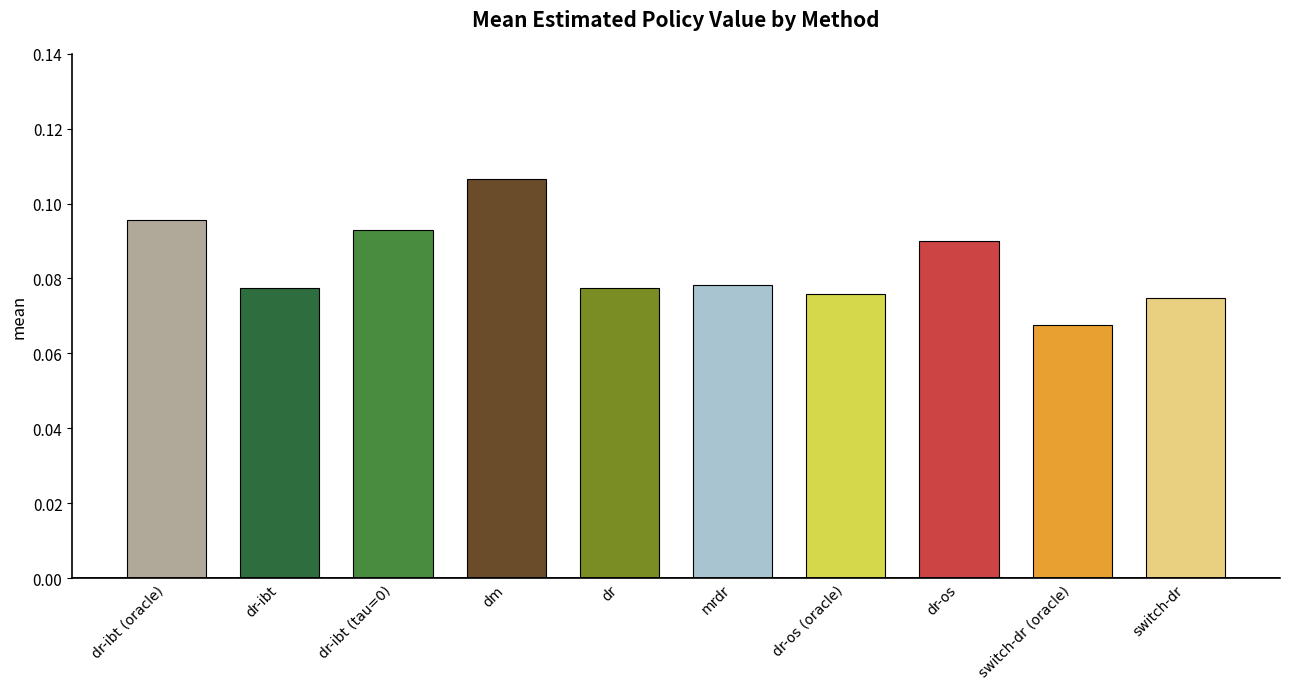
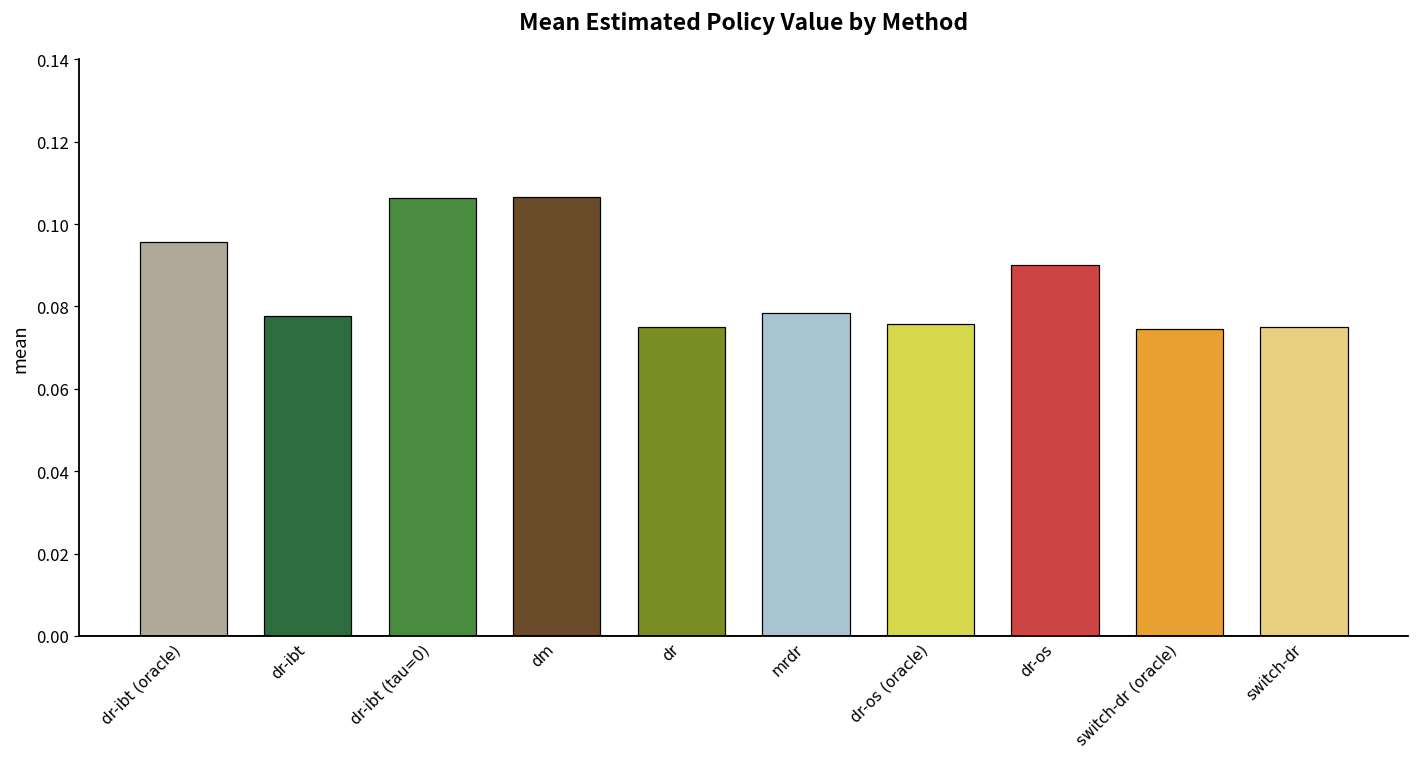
dr-ibt (tau=0): 0.093 -> 0.106
dr: 0.077 -> 0.075
switch-dr (oracle): 0.068 -> 0.075
